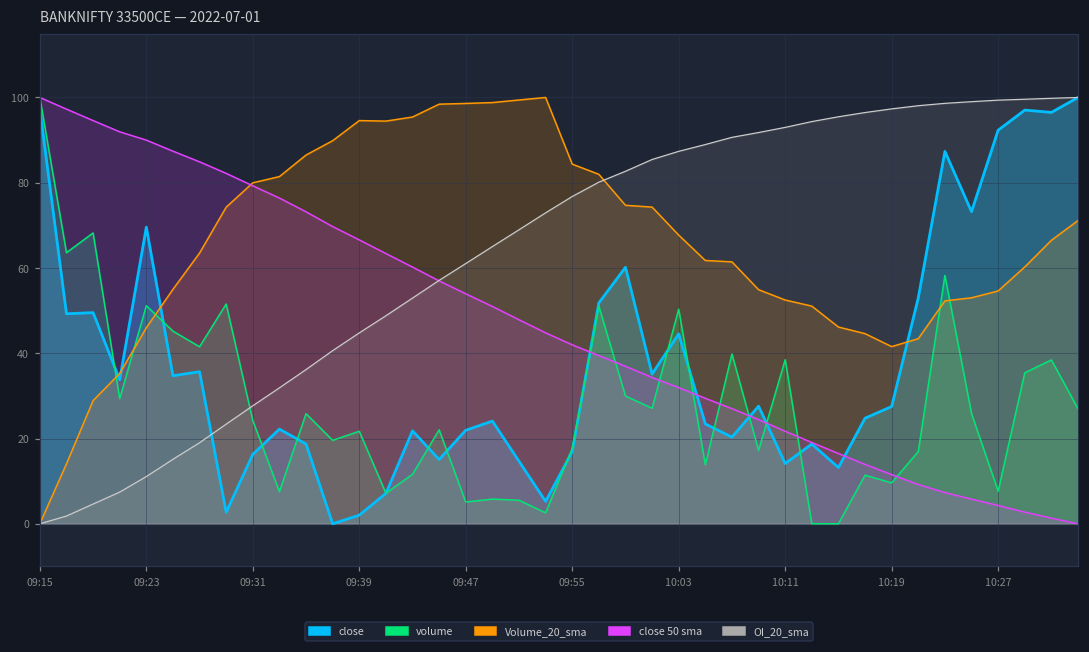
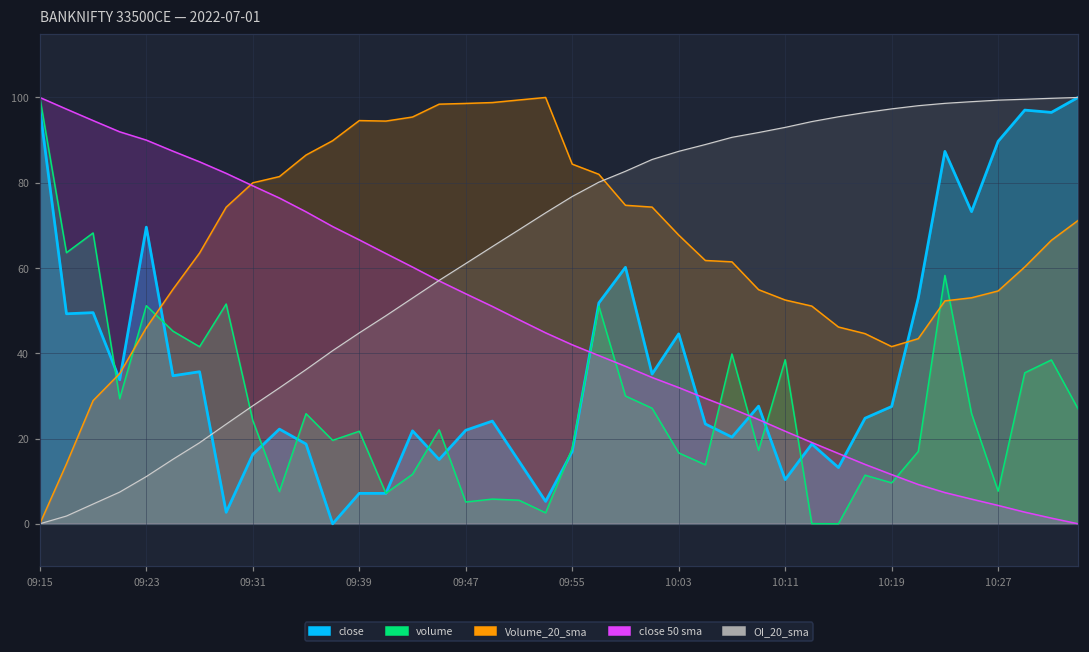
close, 09:39: 2 -> 7
volume, 10:03: 50 -> 17
close, 10:11: 14 -> 10
close, 10:27: 92 -> 90
